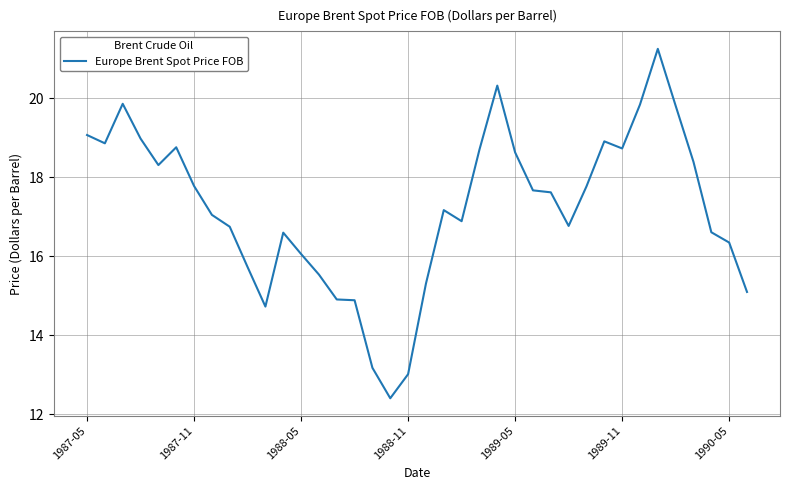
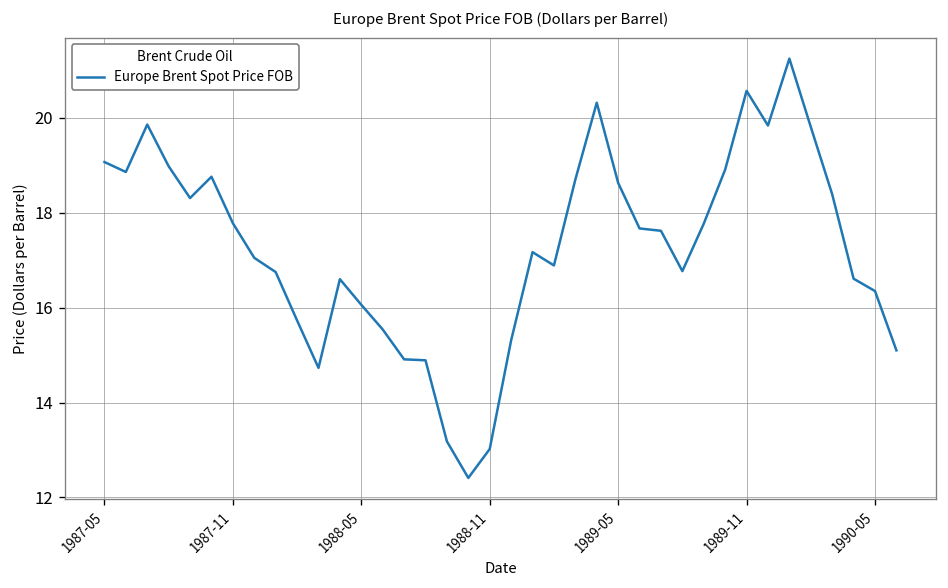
1989-11: 18.7 -> 20.6
